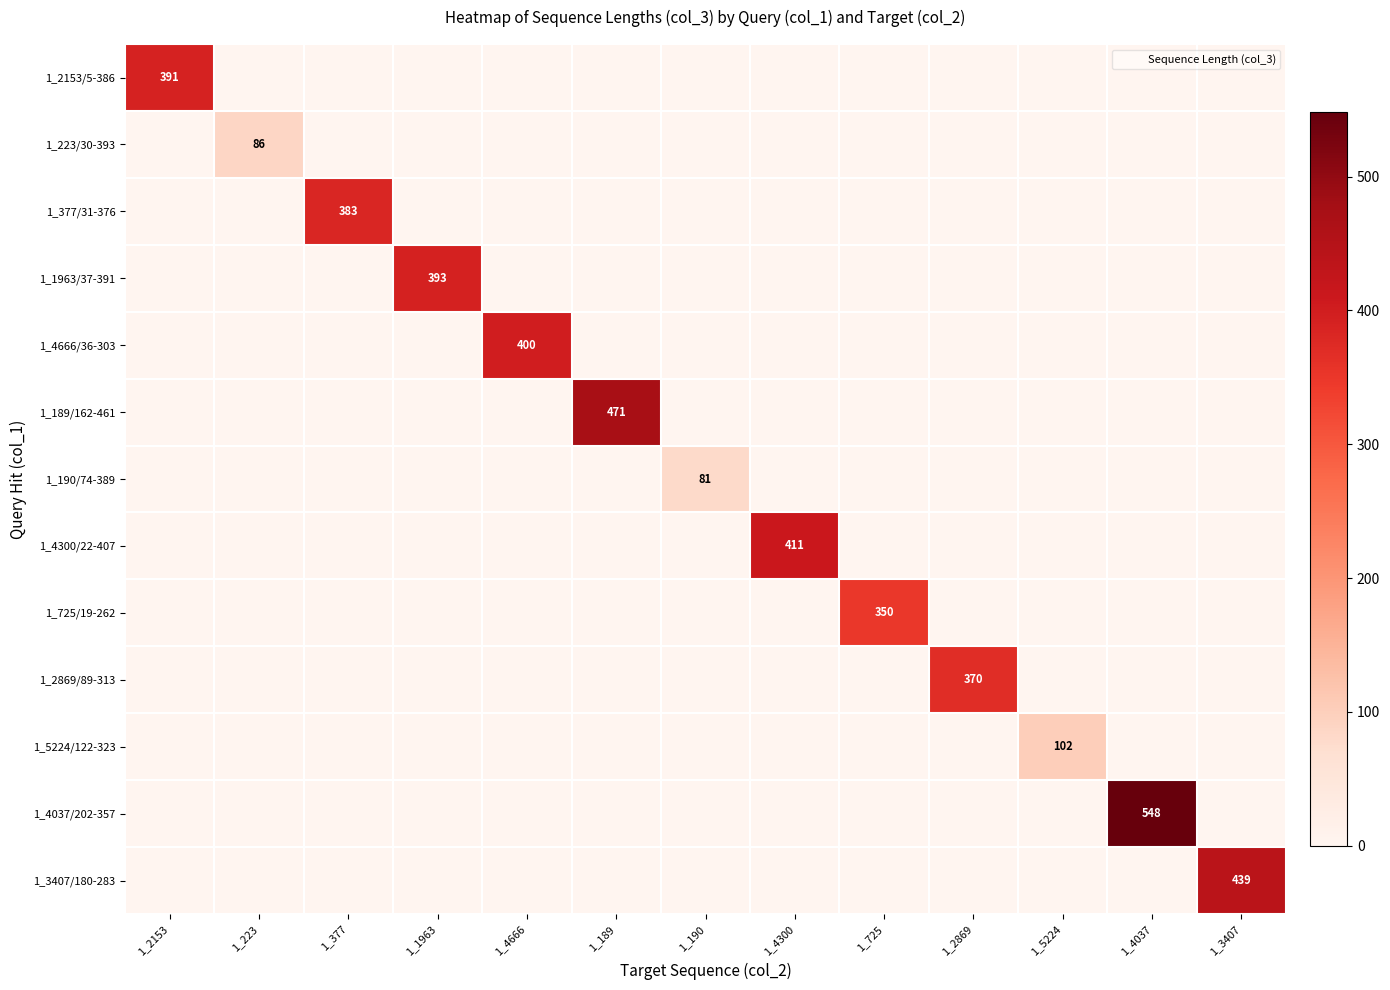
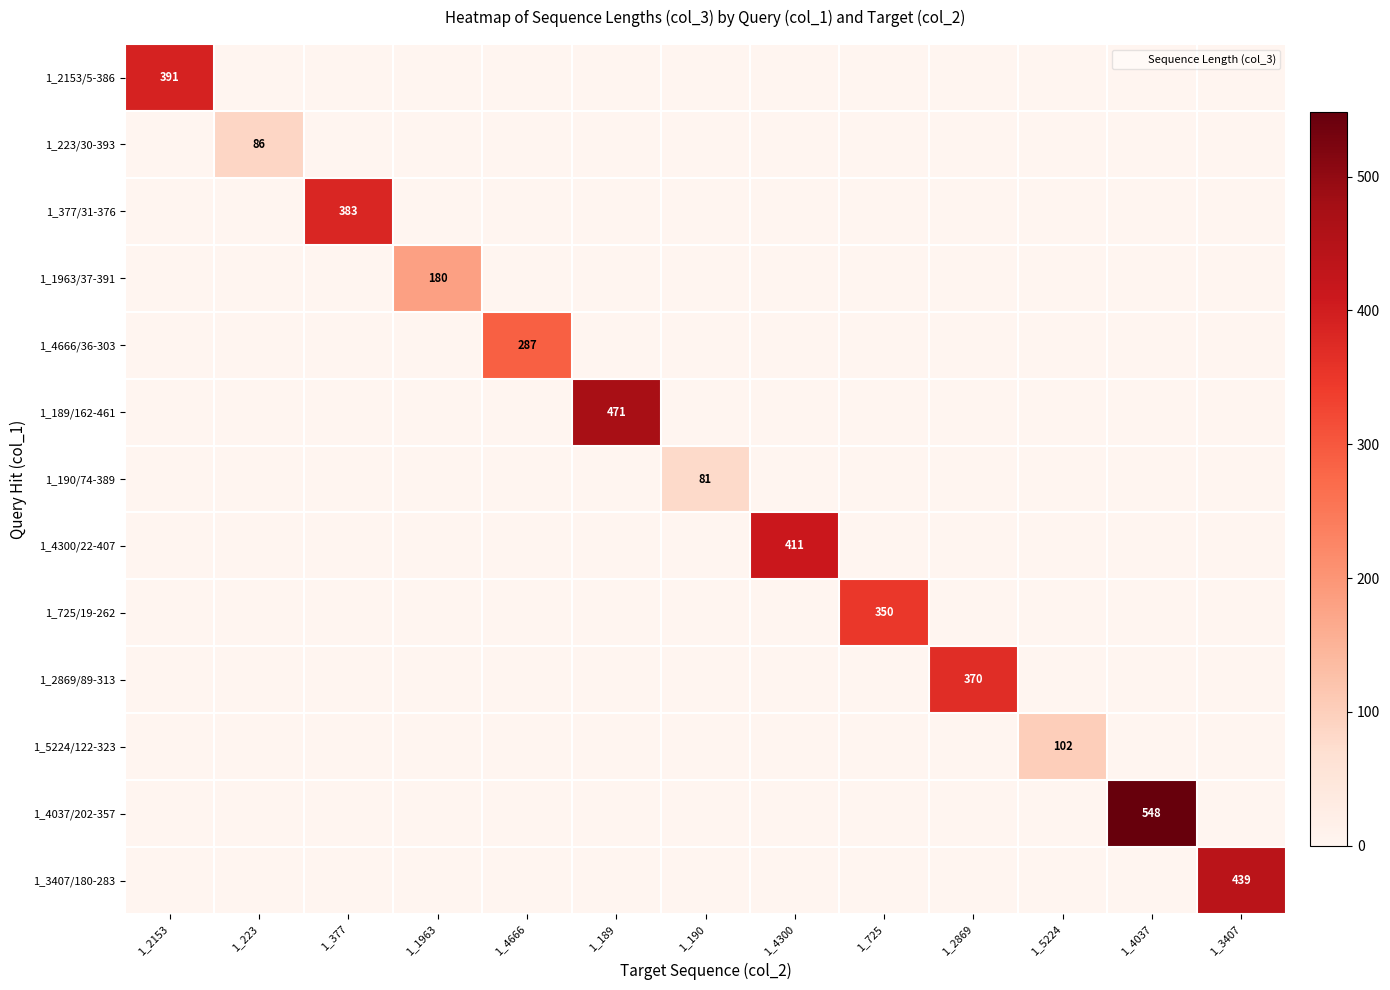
1_1963/37-391, 1_1963: 393 -> 180
1_4666/36-303, 1_4666: 400 -> 287
